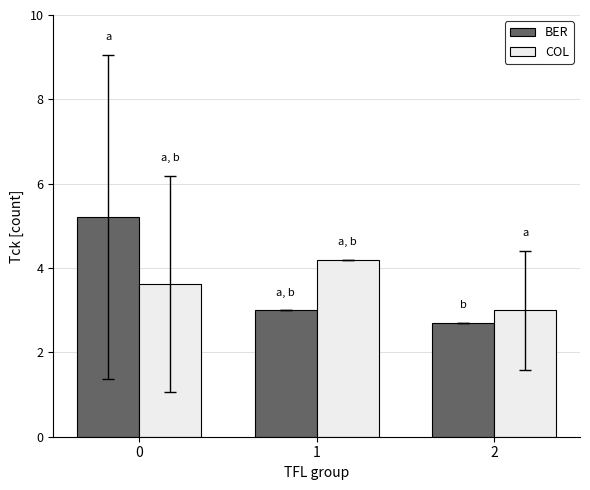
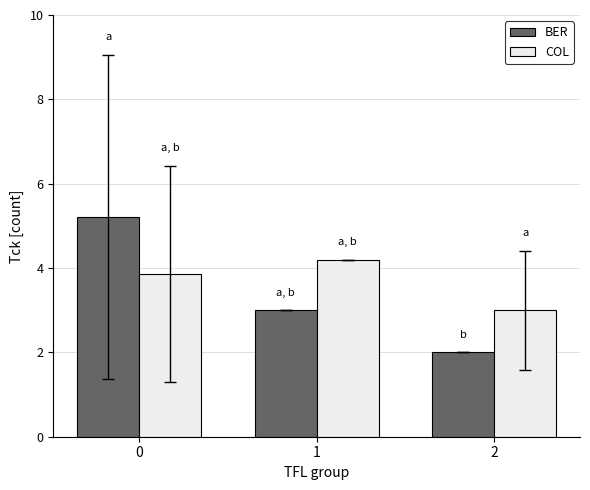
COL, 0: 3.6 -> 3.9
BER, 2: 2.7 -> 2.0
